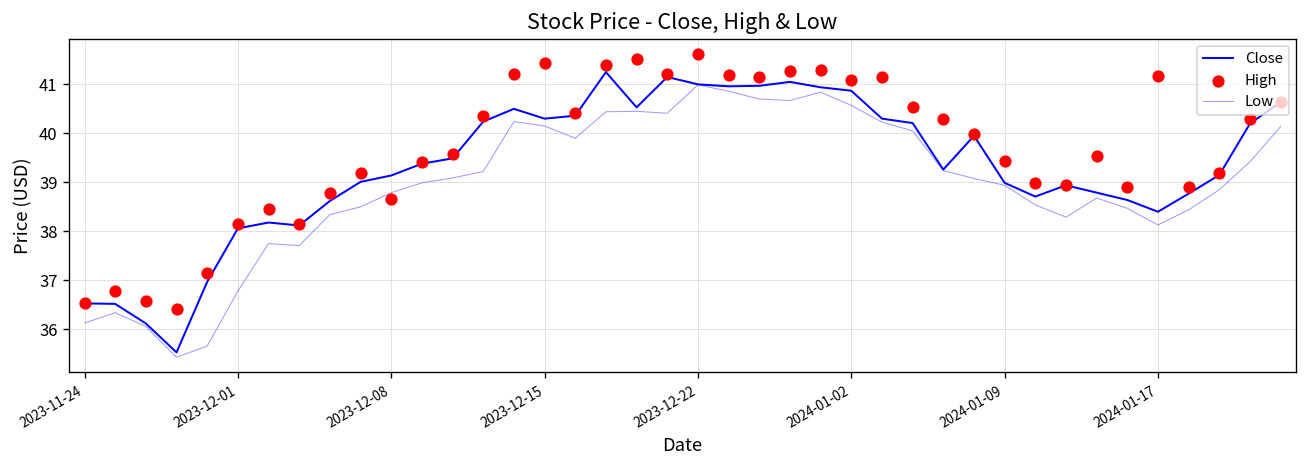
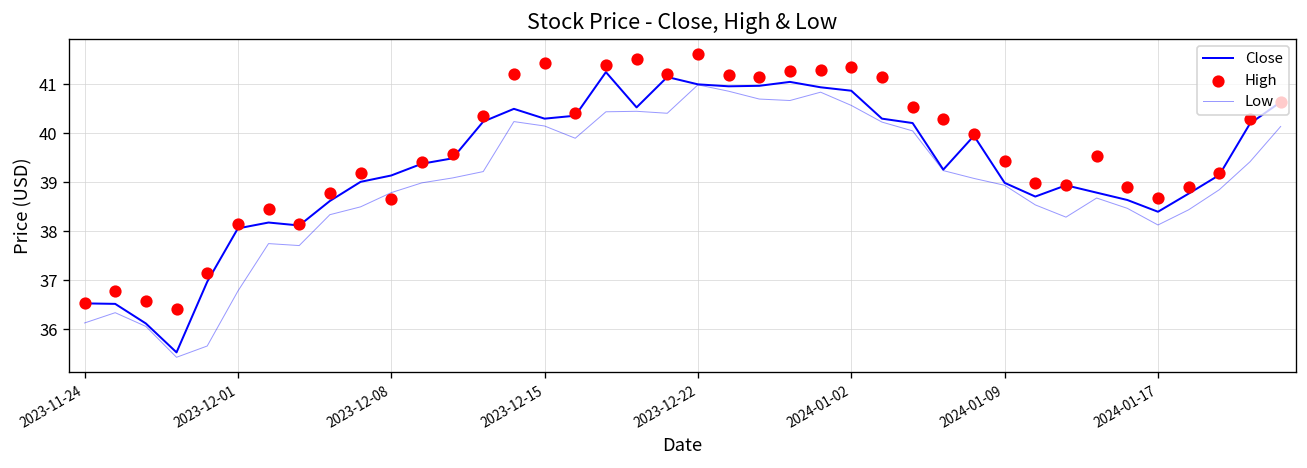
High, 2024-01-02: 41.1 -> 41.3
High, 2024-01-17: 41.2 -> 38.7
